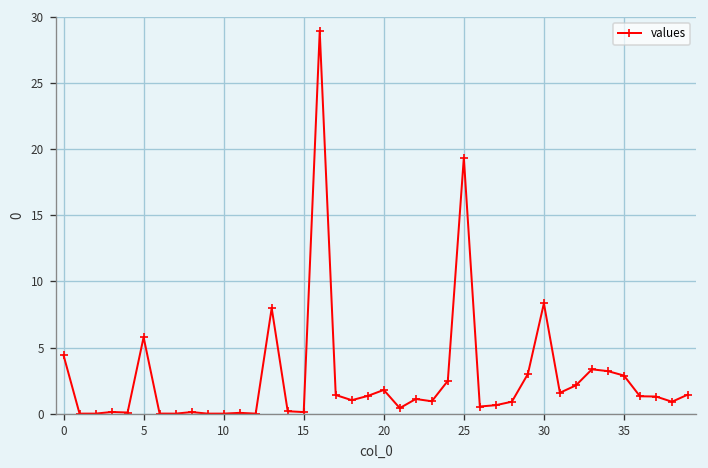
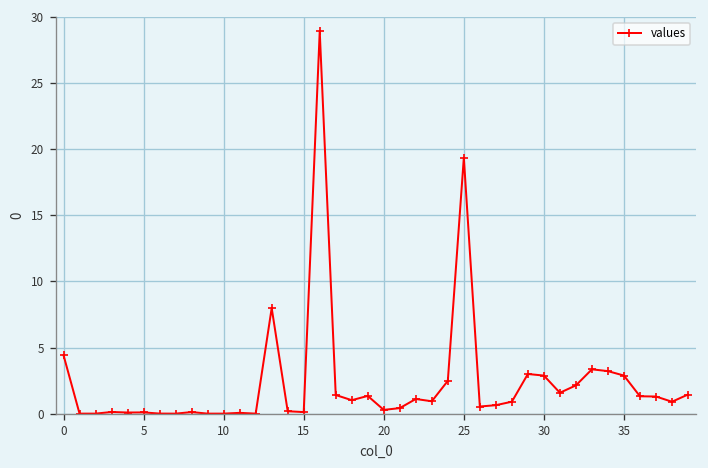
5: 5.8 -> 0.1
20: 1.8 -> 0.3
30: 8.3 -> 2.9
